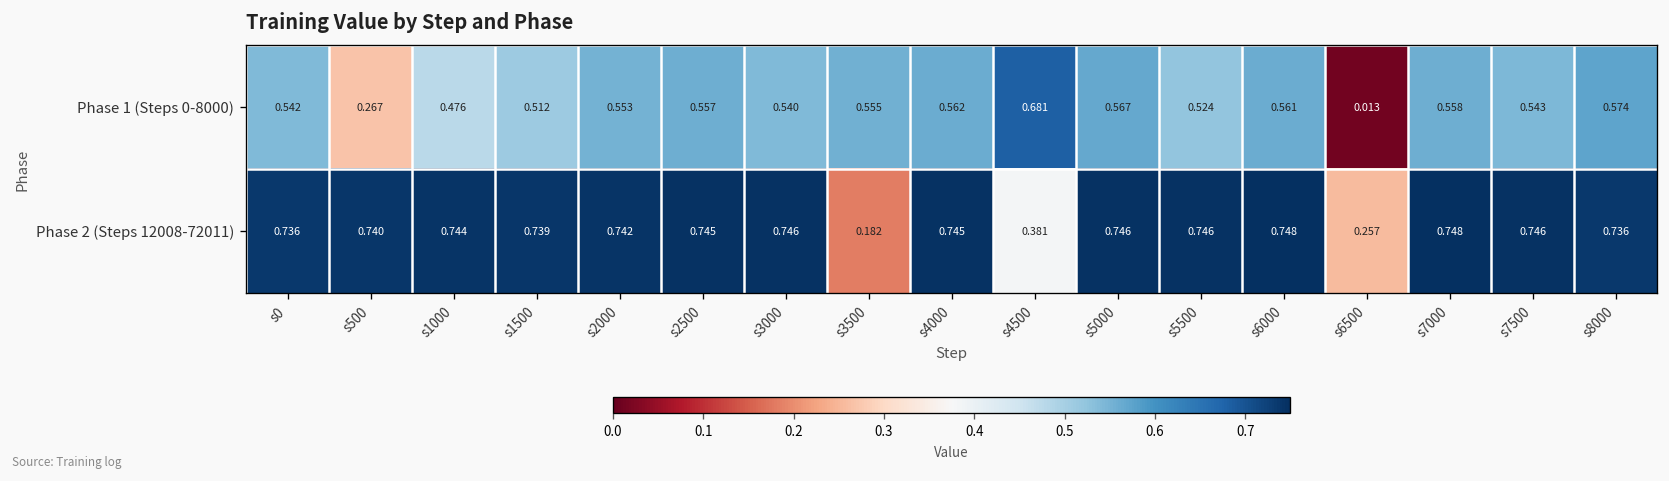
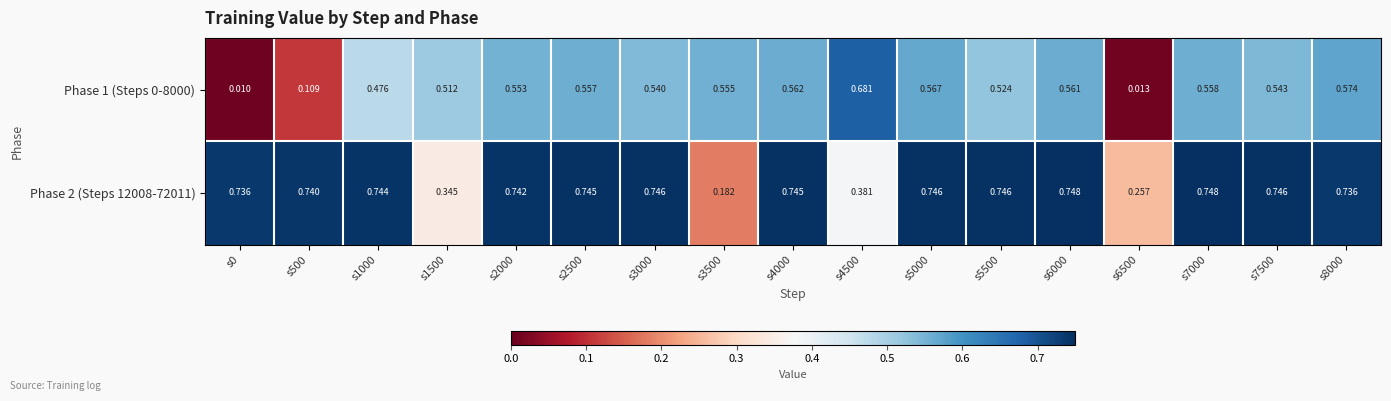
Phase 1 (Steps 0-8000), s0: 0.542 -> 0.010
Phase 1 (Steps 0-8000), s500: 0.267 -> 0.109
Phase 2 (Steps 12008-72011), s1500: 0.739 -> 0.345
